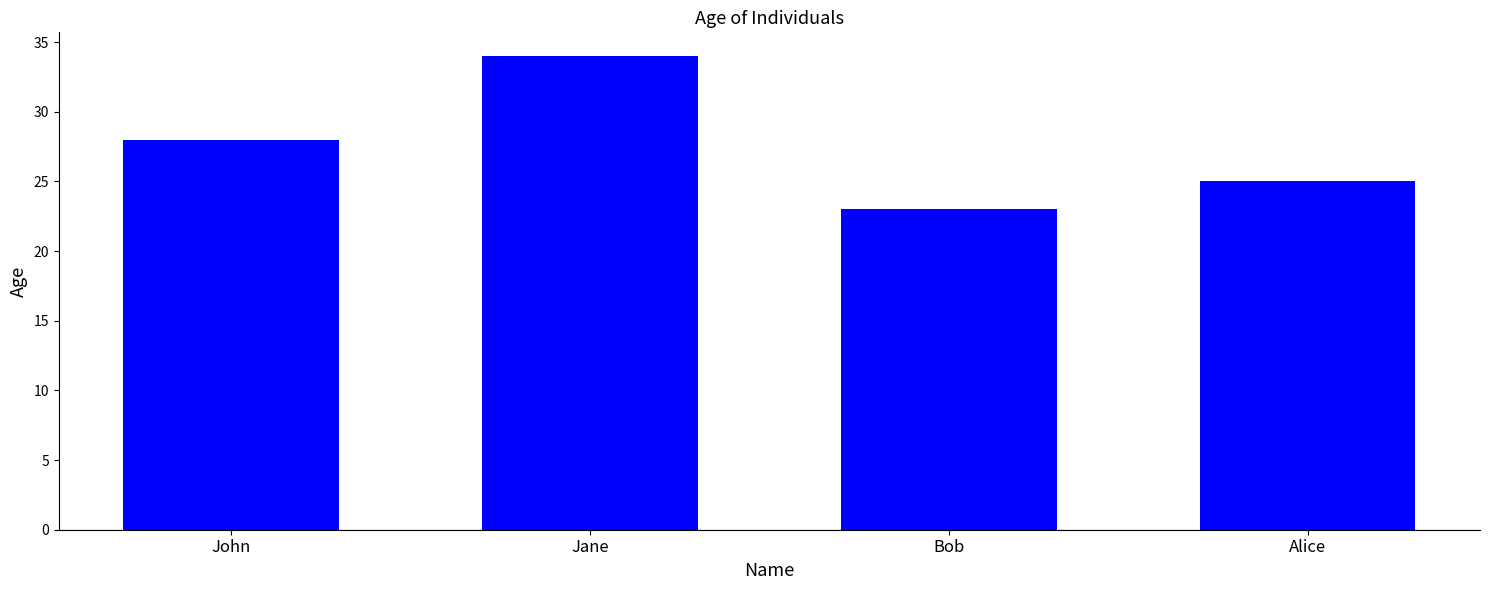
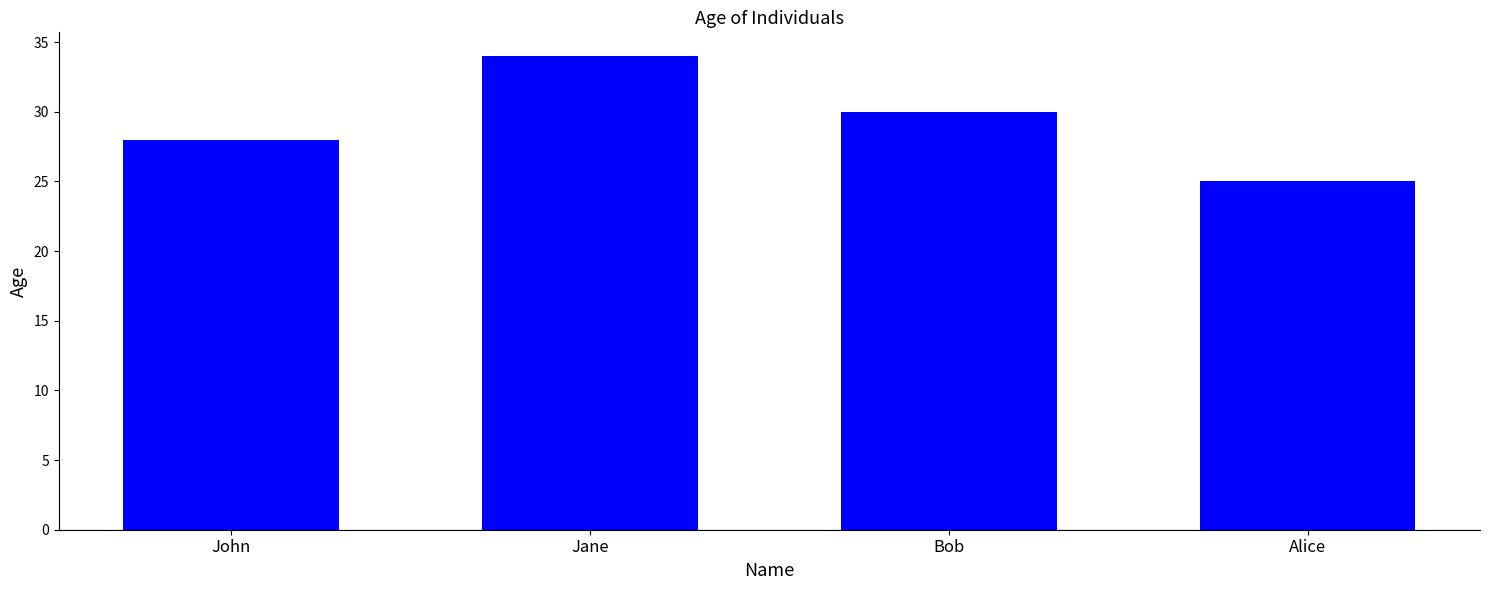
Bob: 23 -> 30
